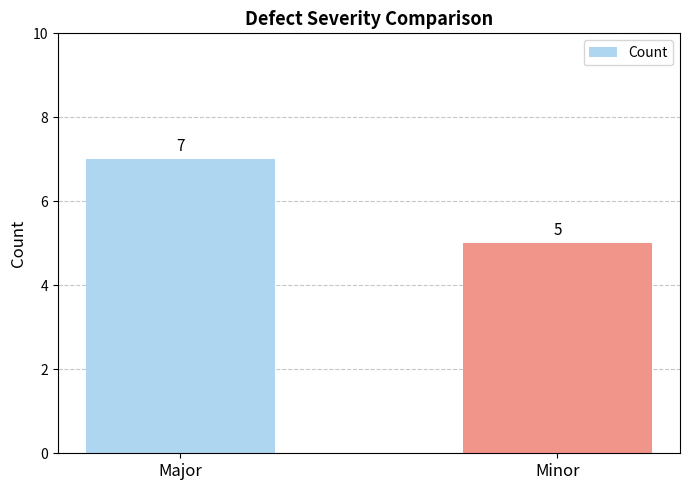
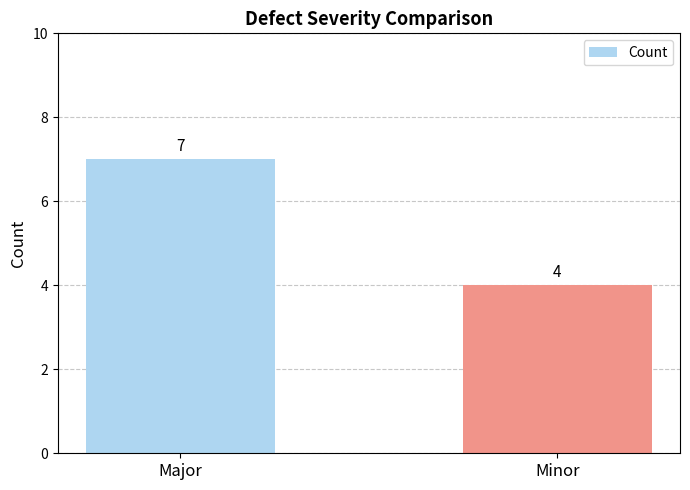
Minor: 5 -> 4
